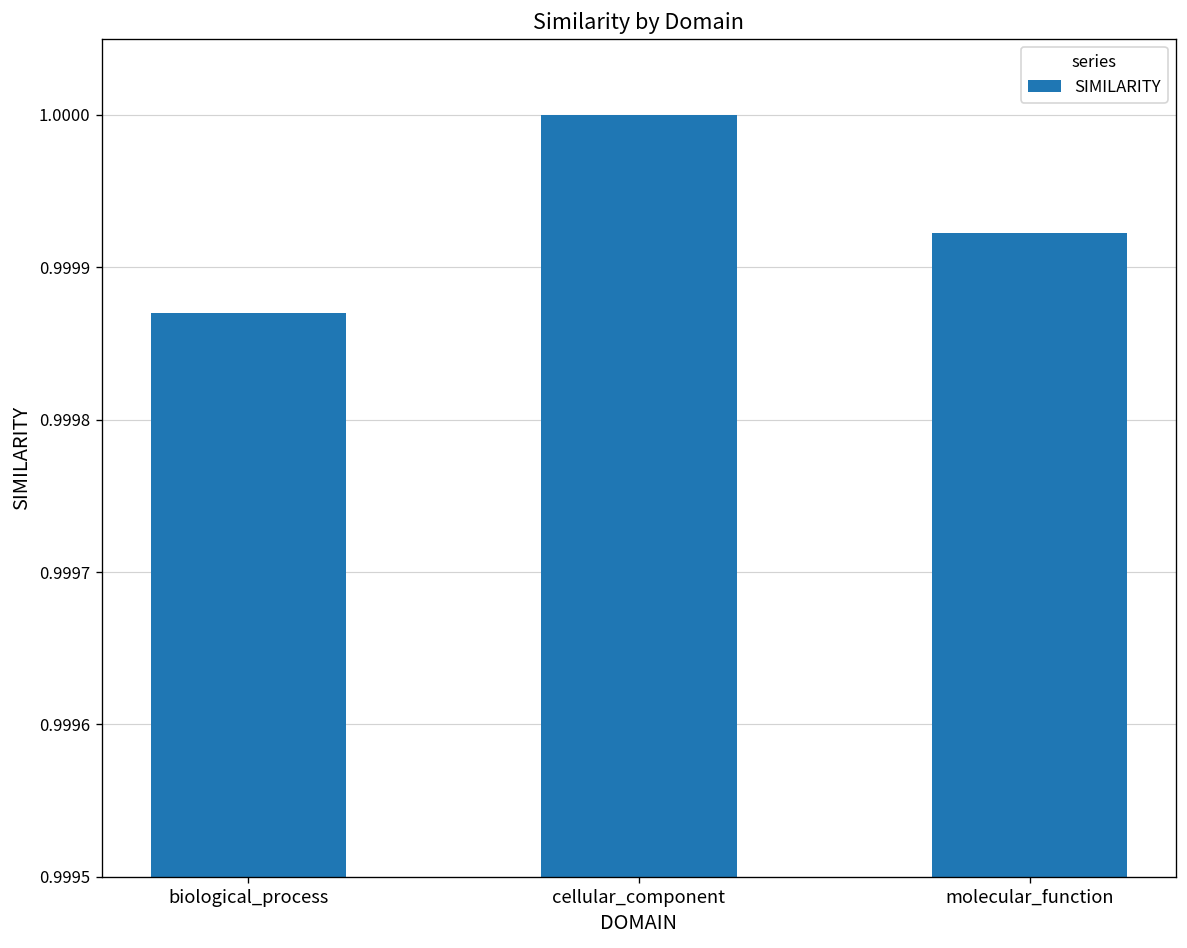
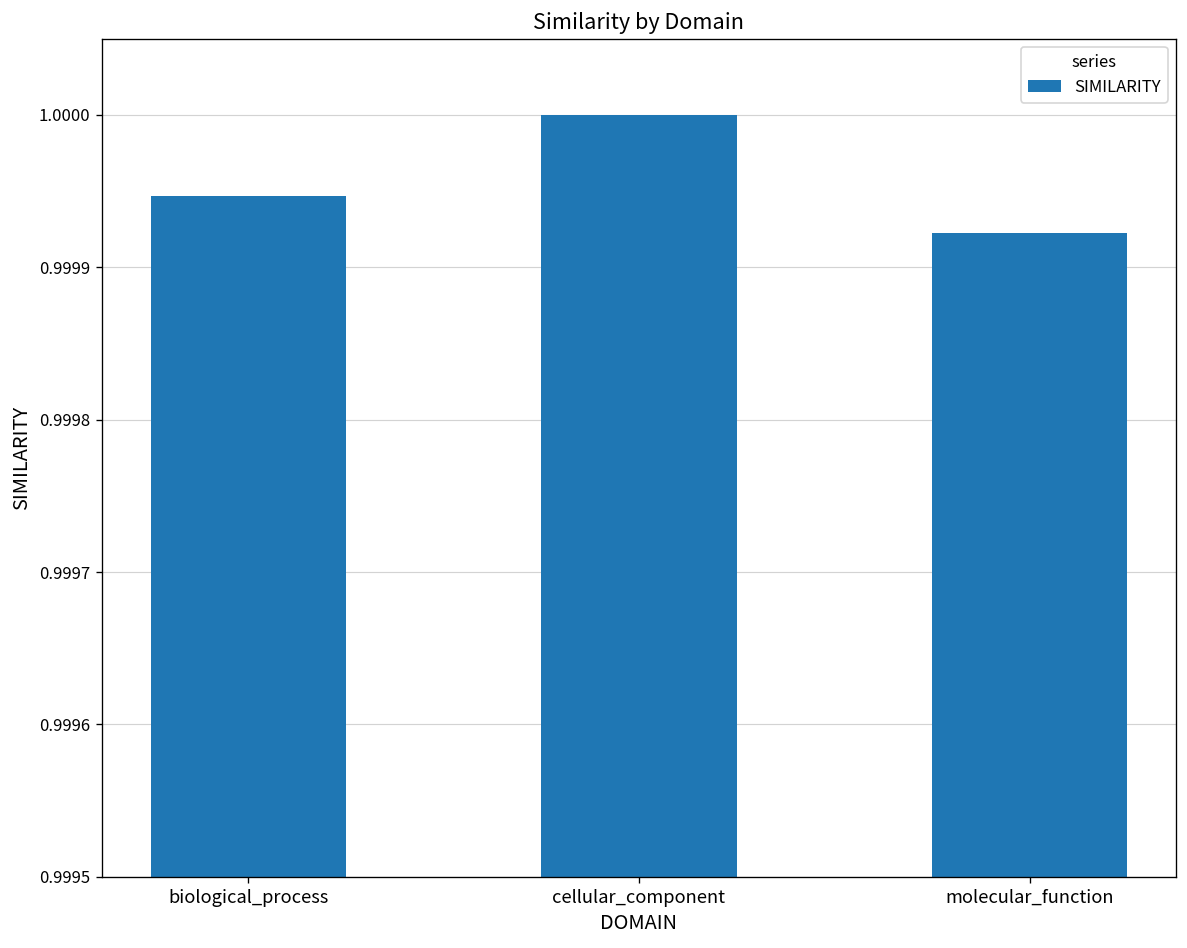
biological_process: 0.999870 -> 0.999947
